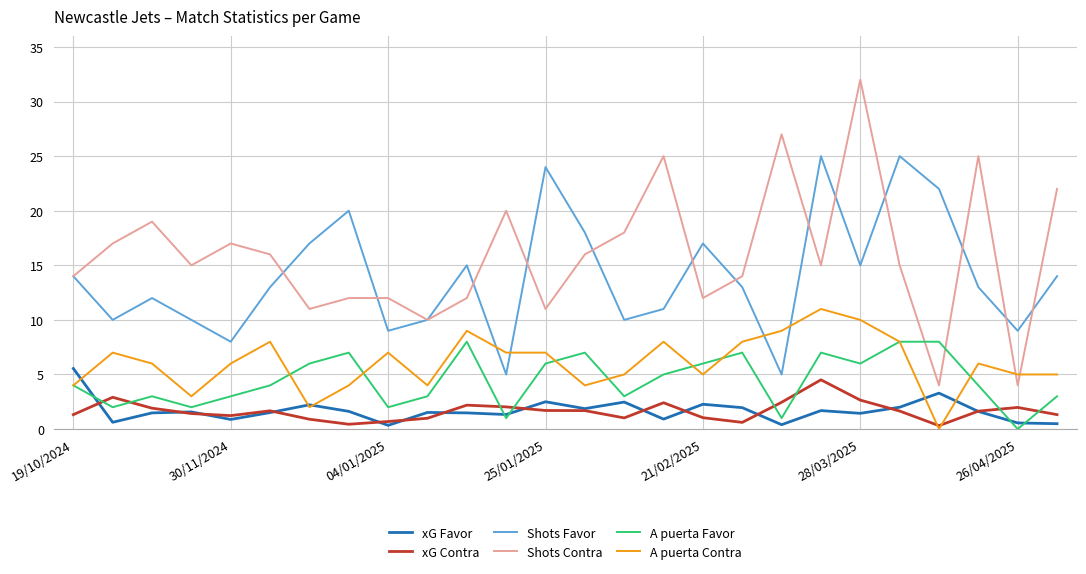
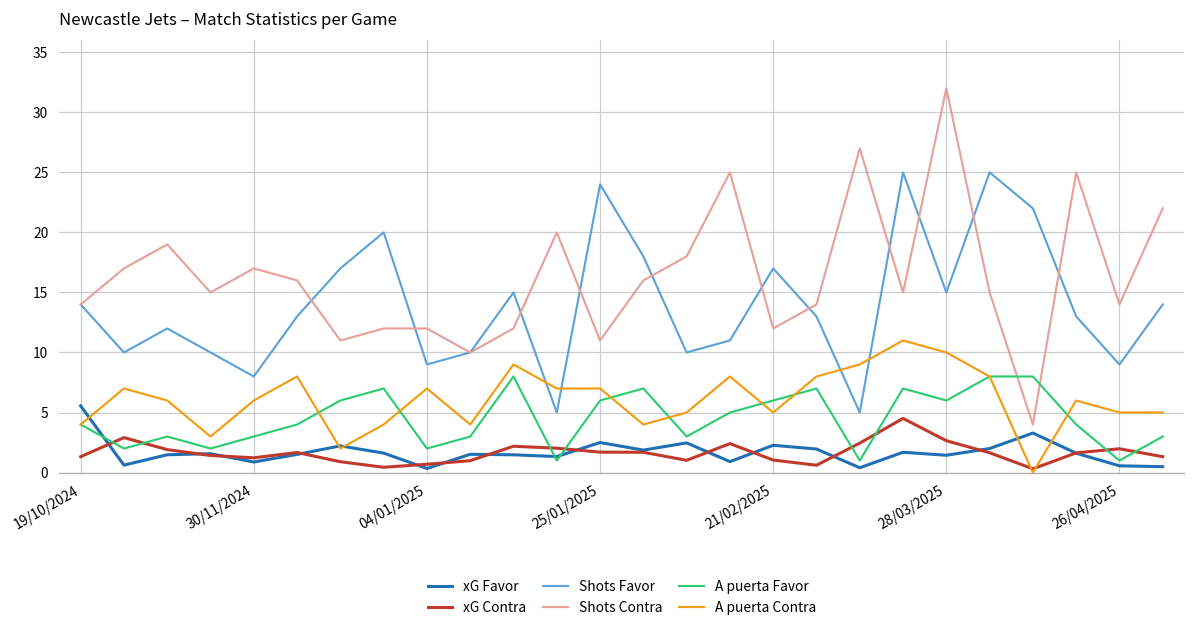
Shots Contra, 26/04/2025: 4 -> 14
A puerta Favor, 26/04/2025: 0 -> 1
